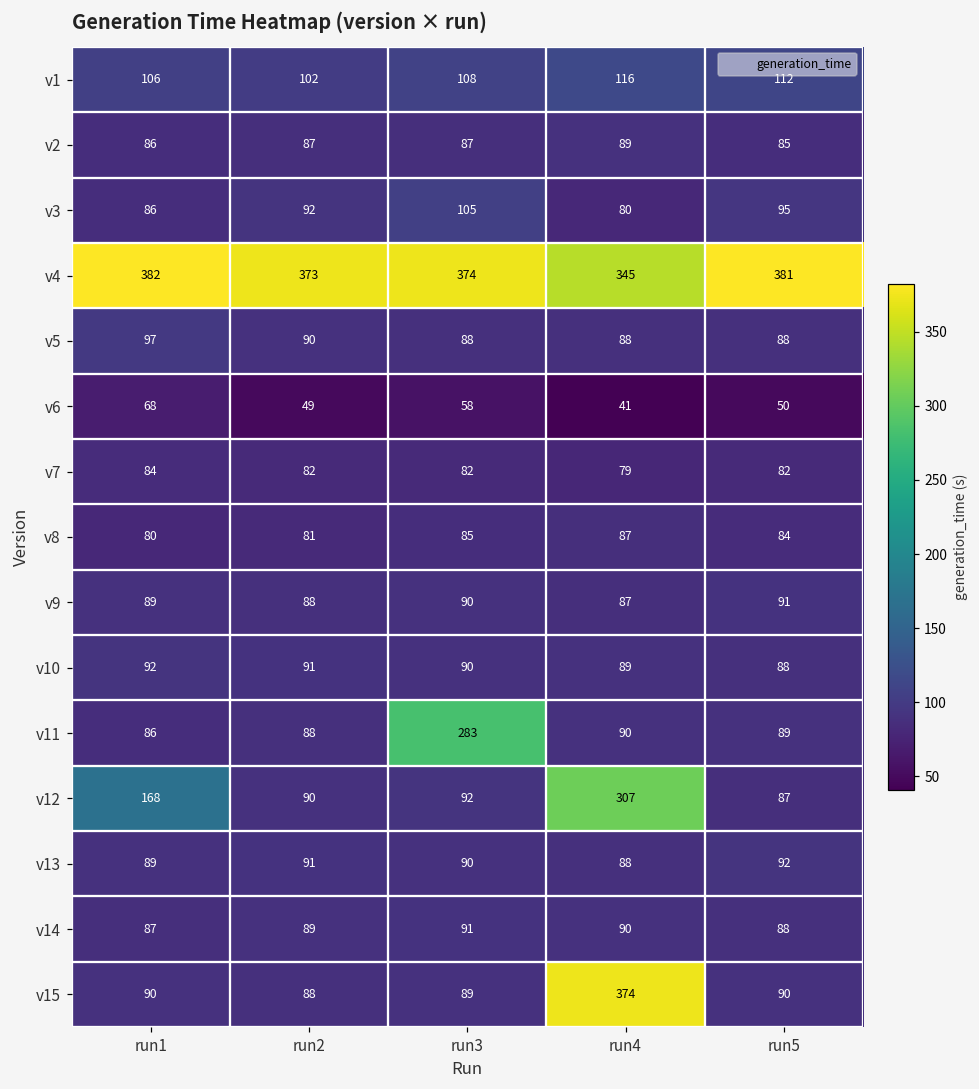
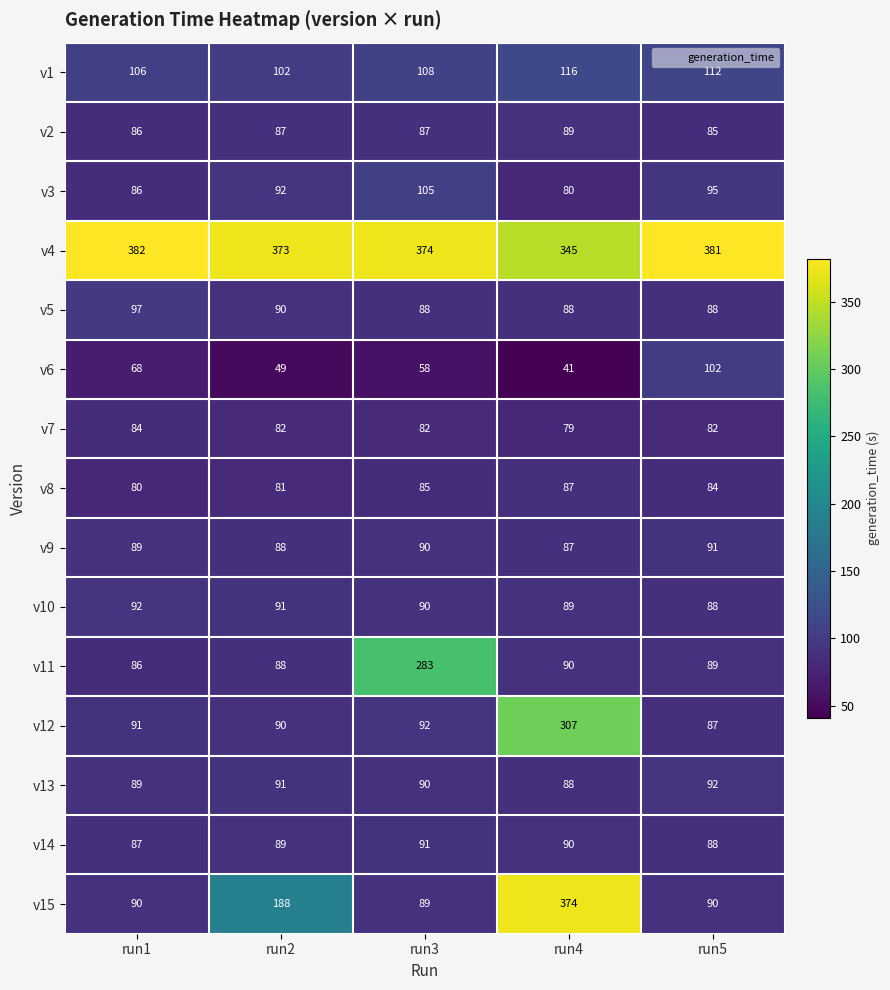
v6, run5: 50 -> 102
v12, run1: 168 -> 91
v15, run2: 88 -> 188
